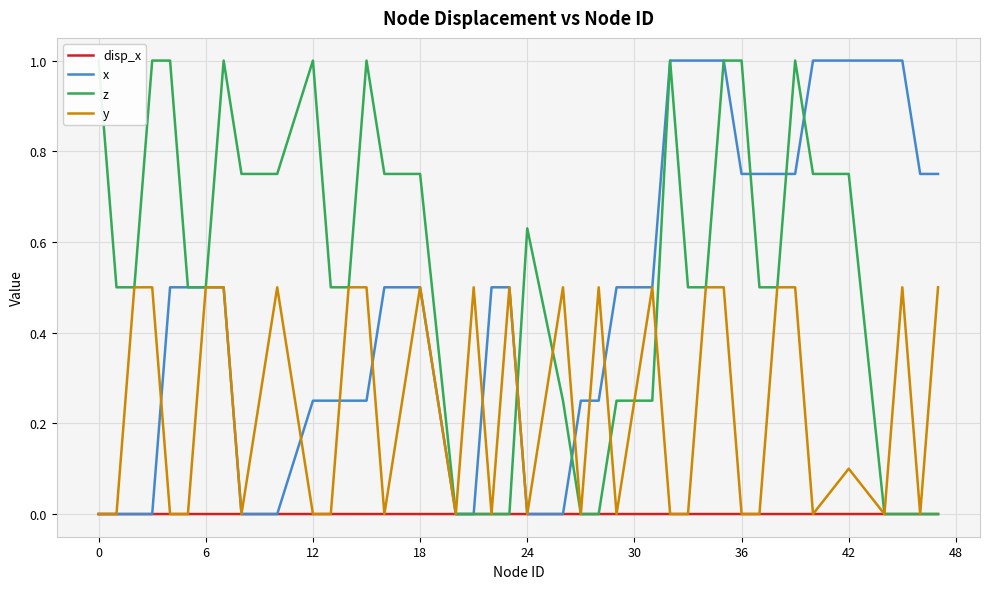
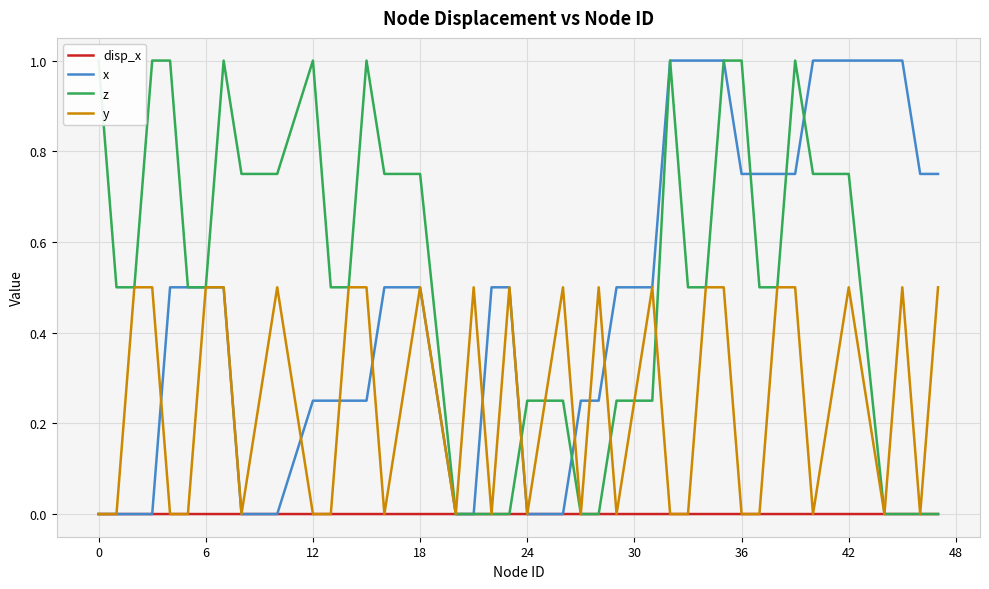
z, 24: 0.63 -> 0.25
y, 42: 0.1 -> 0.5
